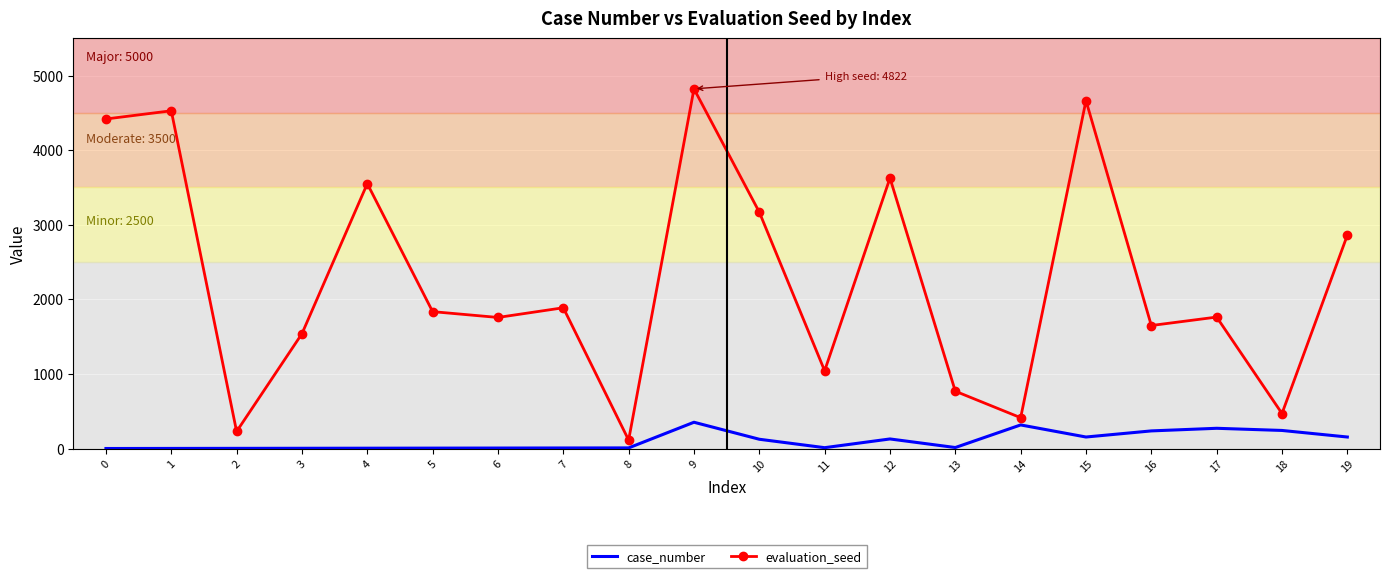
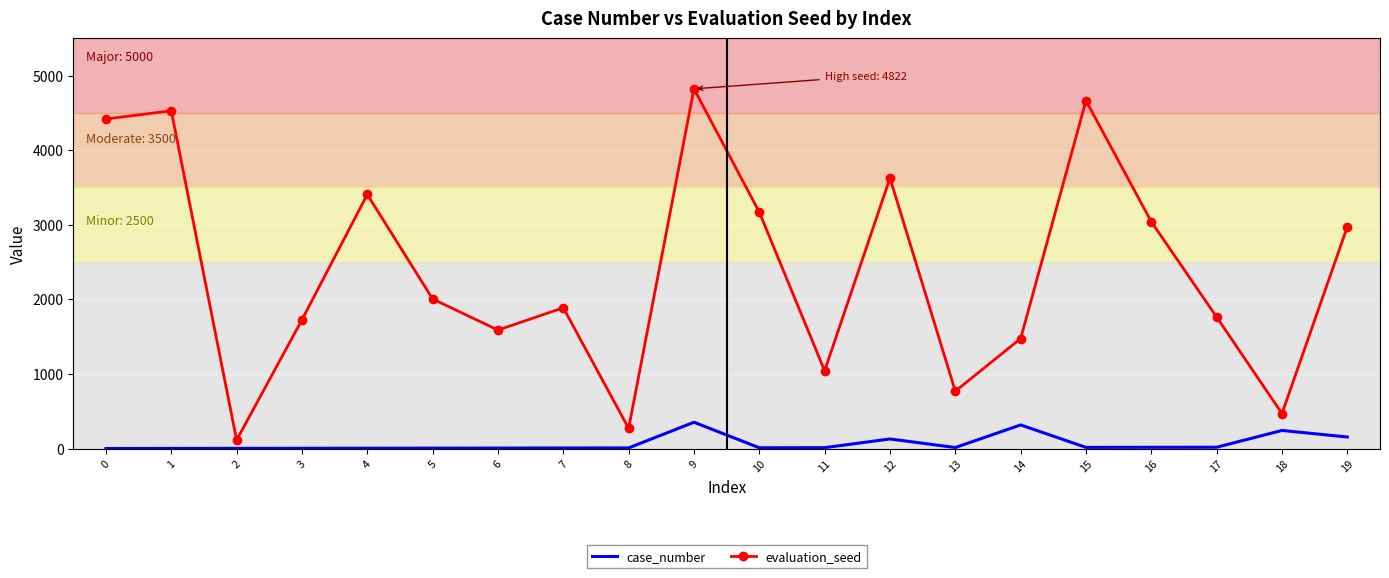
evaluation_seed, 2: 200 -> 100
evaluation_seed, 3: 1500 -> 1700
evaluation_seed, 4: 3600 -> 3400
evaluation_seed, 5: 1800 -> 2000
evaluation_seed, 6: 1800 -> 1600
evaluation_seed, 8: 100 -> 300
case_number, 10: 100 -> 0
evaluation_seed, 14: 400 -> 1500
case_number, 15: 200 -> 0
case_number, 16: 200 -> 0
evaluation_seed, 16: 1600 -> 3000
case_number, 17: 300 -> 0
evaluation_seed, 19: 2900 -> 3000
